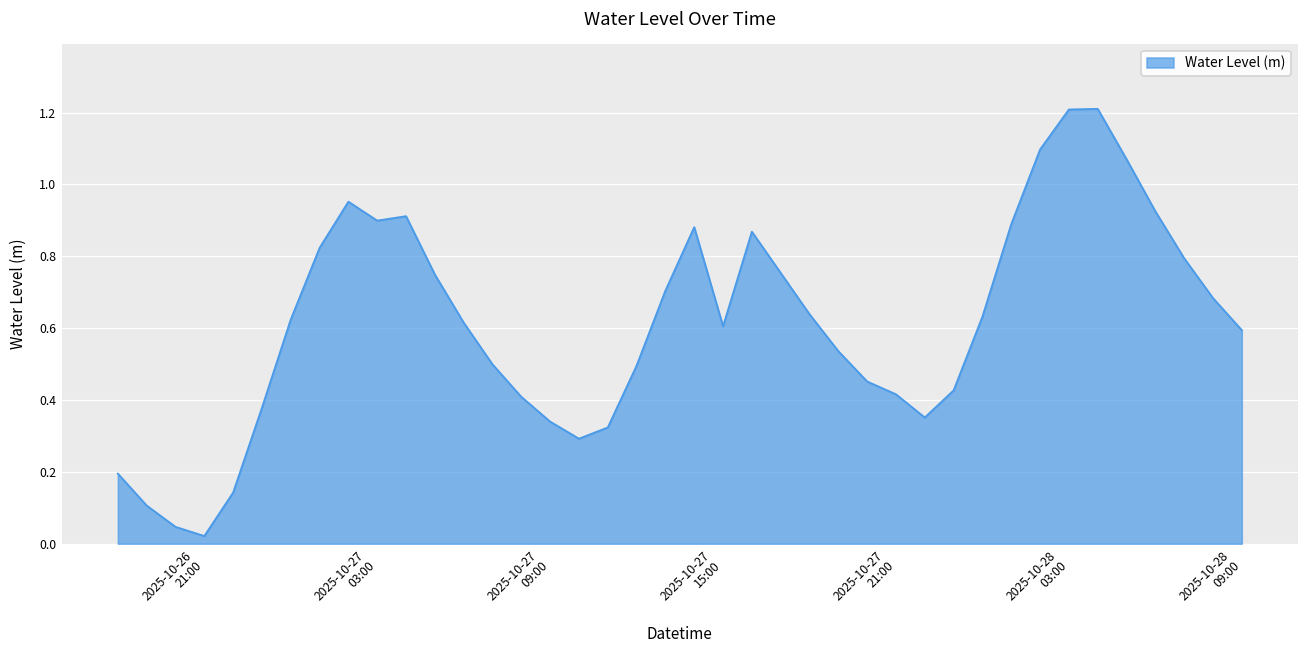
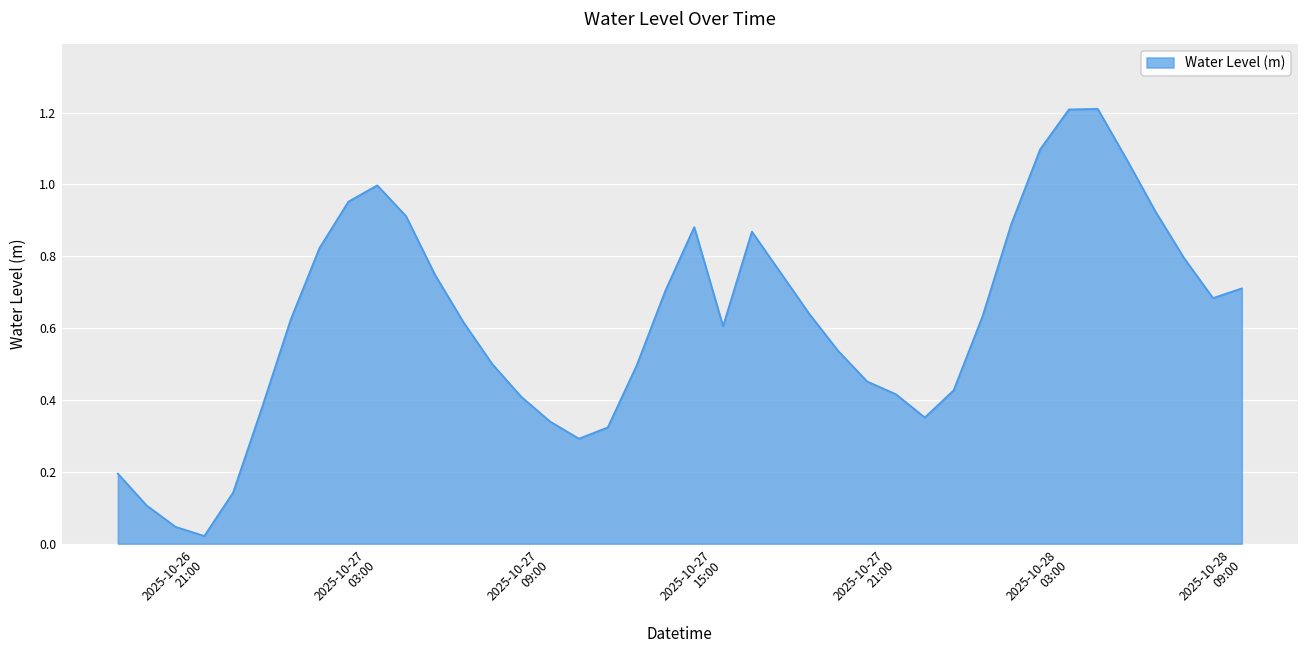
2025-10-27 03:00: 0.90 -> 1.00
2025-10-28 09:00: 0.59 -> 0.71
